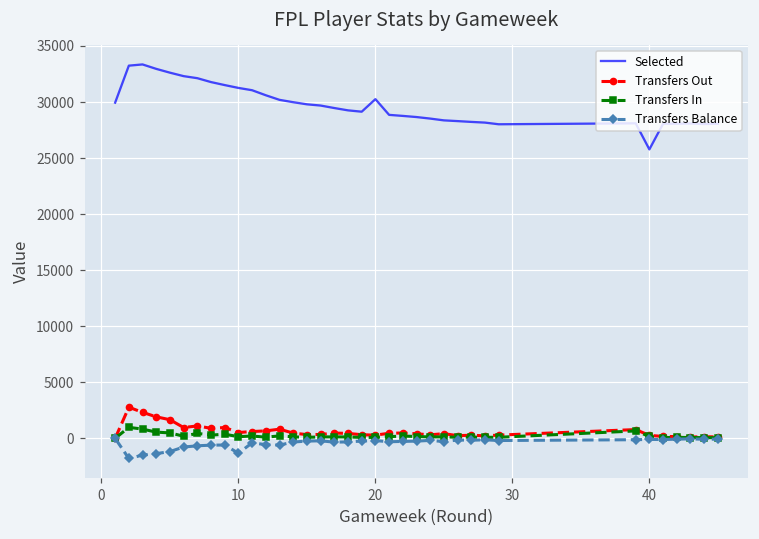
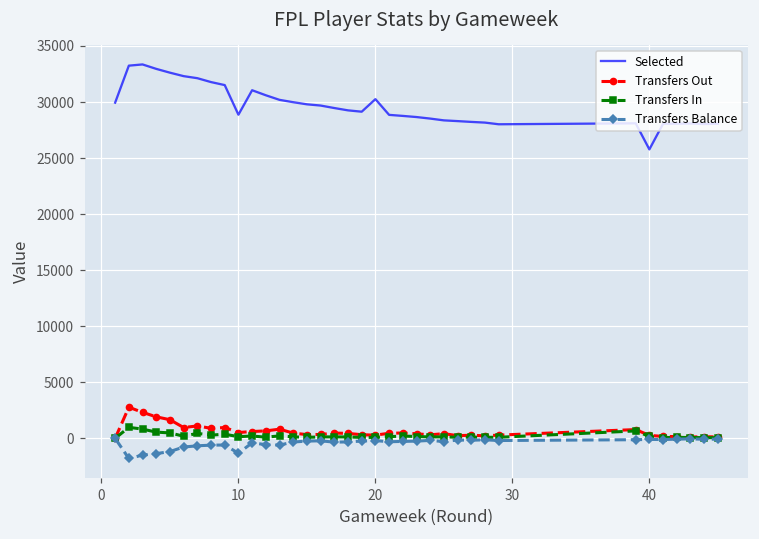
Selected, 10: 31300 -> 28900
